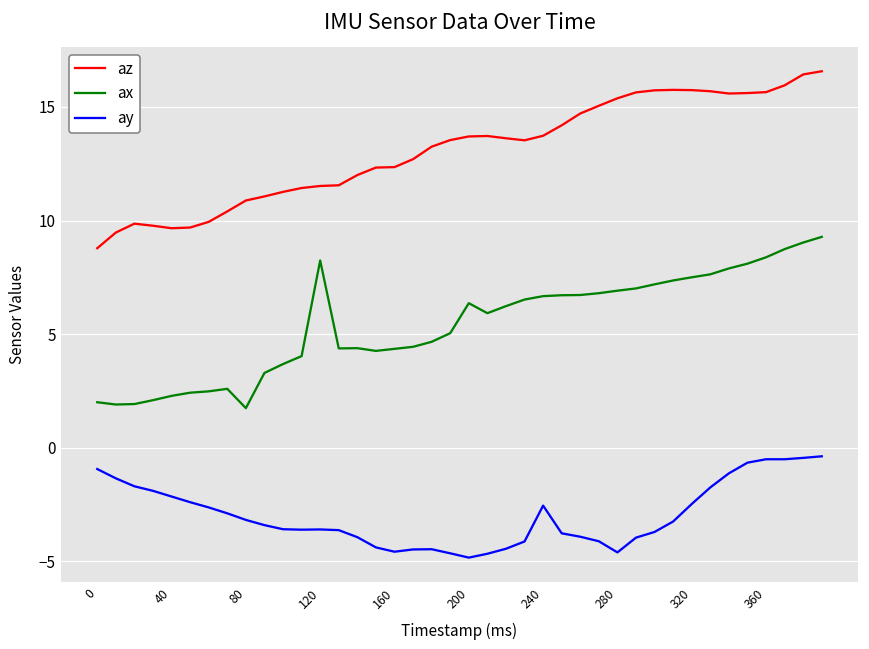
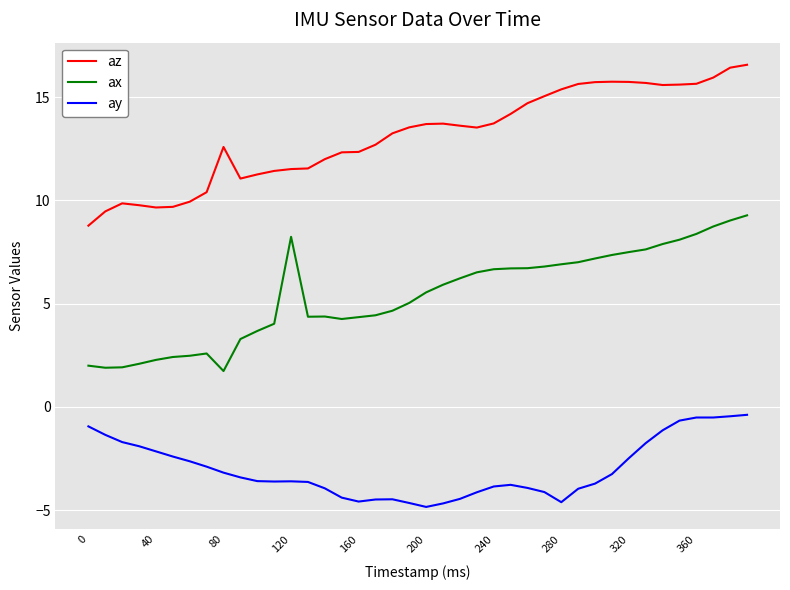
az, 80: 10.9 -> 12.6
ax, 200: 6.4 -> 5.6
ay, 240: -2.6 -> -3.9
